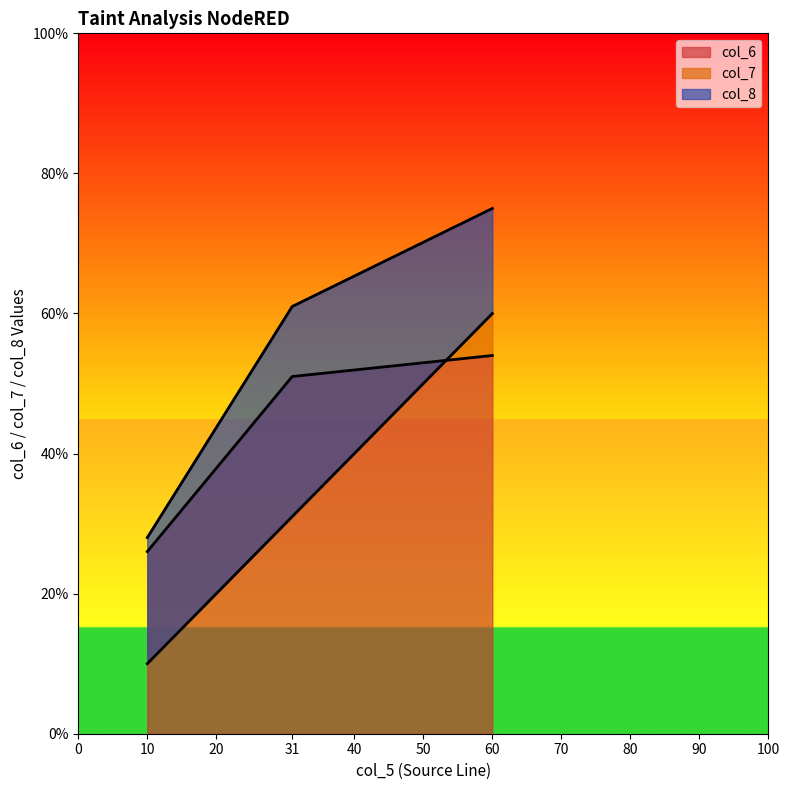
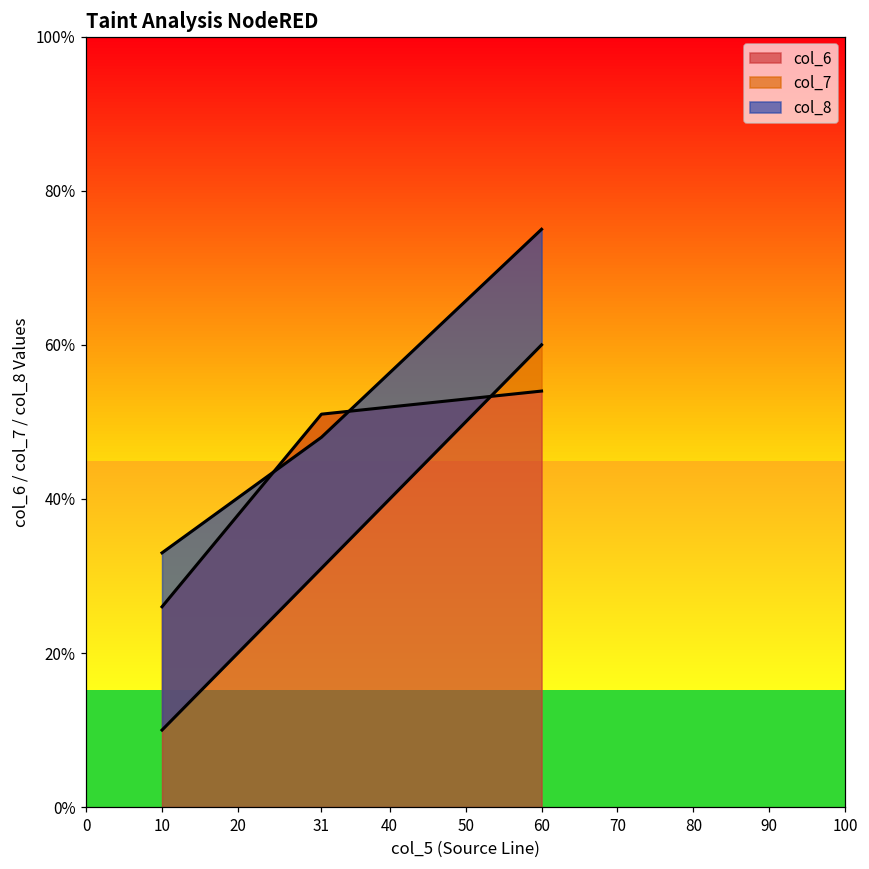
col_8, 10: 28% -> 33%
col_8, 31: 61% -> 48%
